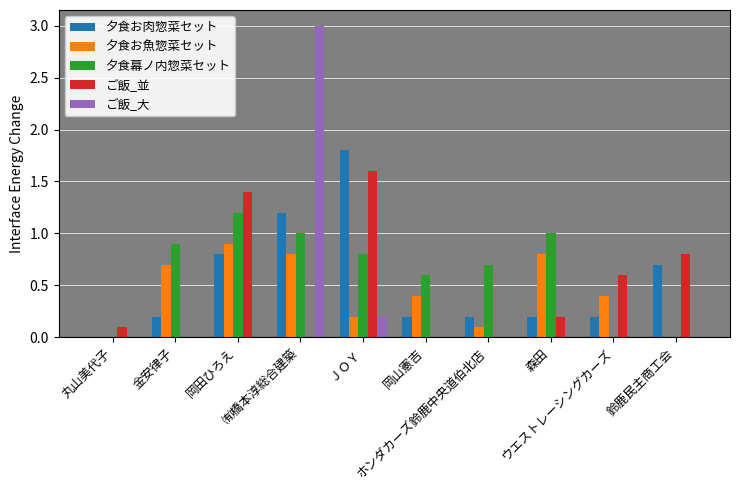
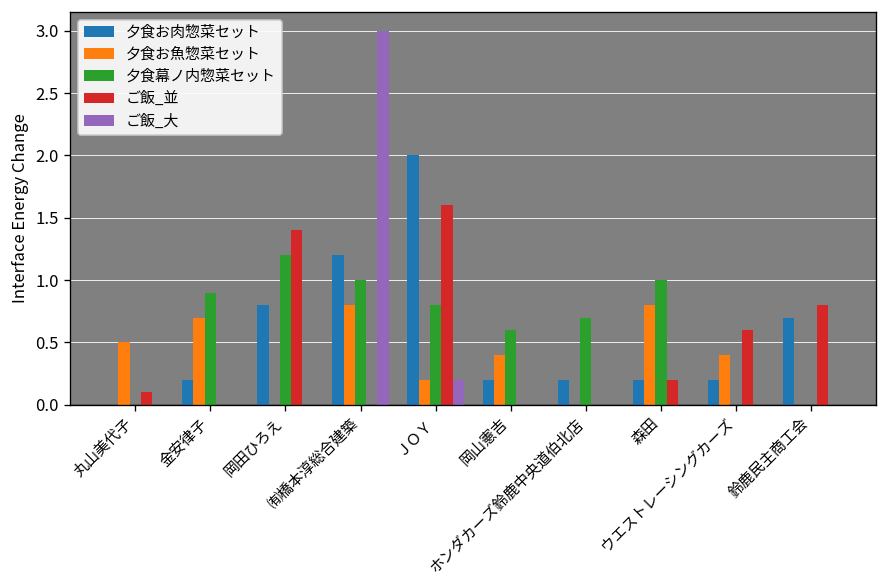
夕食お魚惣菜セット, 丸山美代子: 0.0 -> 0.5
夕食お魚惣菜セット, 岡田ひろえ: 0.9 -> 0.0
夕食お肉惣菜セット, ＪＯＹ: 1.8 -> 2.0
夕食お魚惣菜セット, ホンダカーズ鈴鹿中央道伯北店: 0.1 -> 0.0
